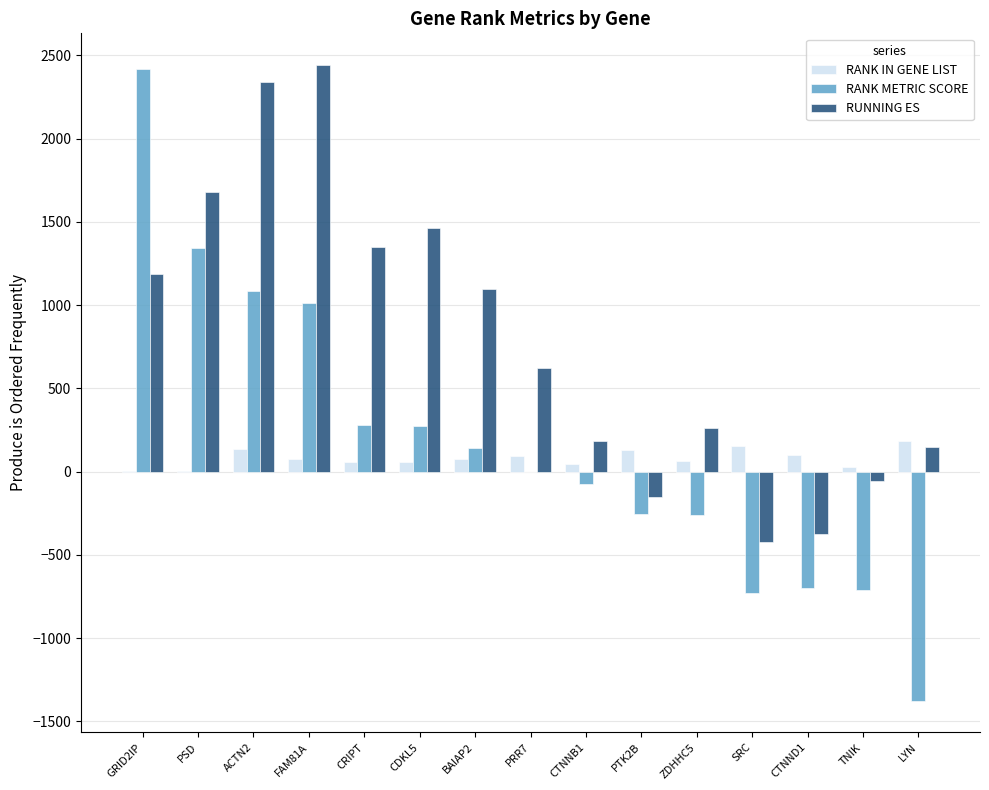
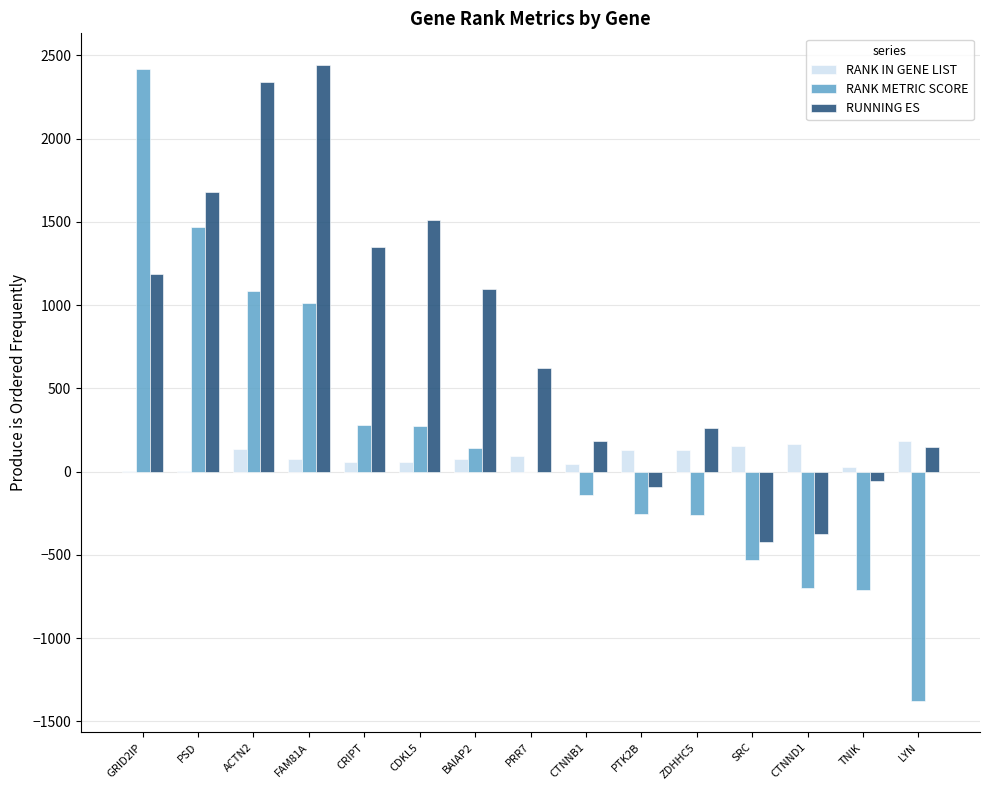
RANK METRIC SCORE, PSD: 1340 -> 1470
RUNNING ES, CDKL5: 1460 -> 1510
RANK METRIC SCORE, CTNNB1: -80 -> -140
RUNNING ES, PTK2B: -150 -> -90
RANK IN GENE LIST, ZDHHC5: 60 -> 130
RANK METRIC SCORE, SRC: -730 -> -530
RANK IN GENE LIST, CTNND1: 100 -> 170
